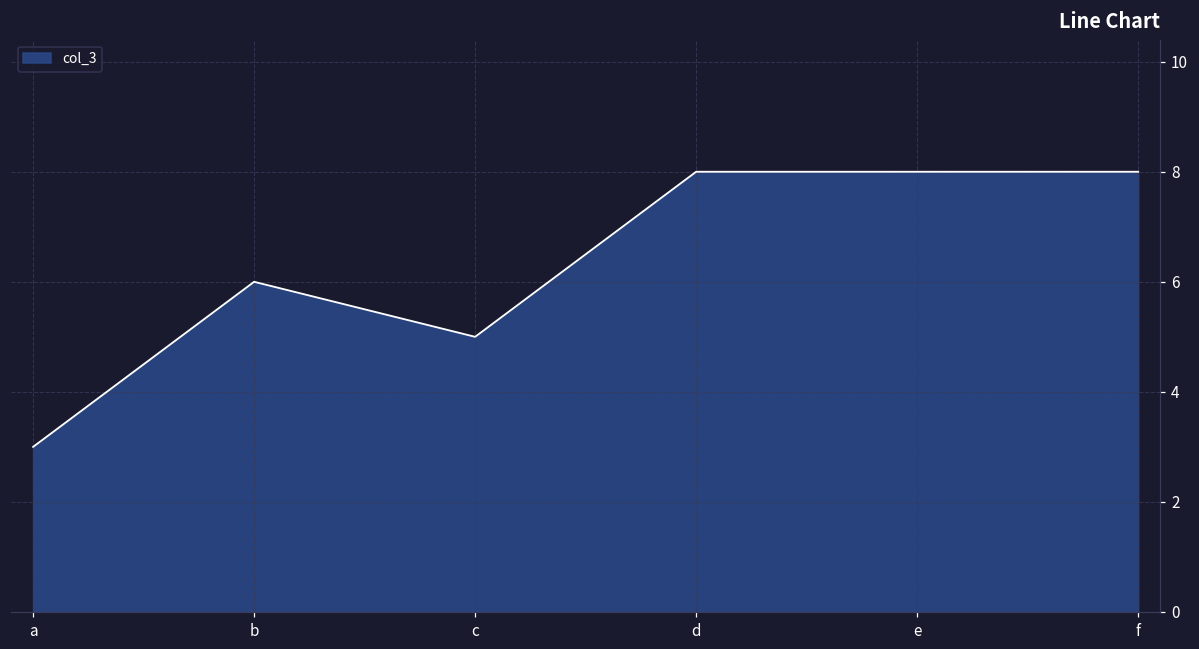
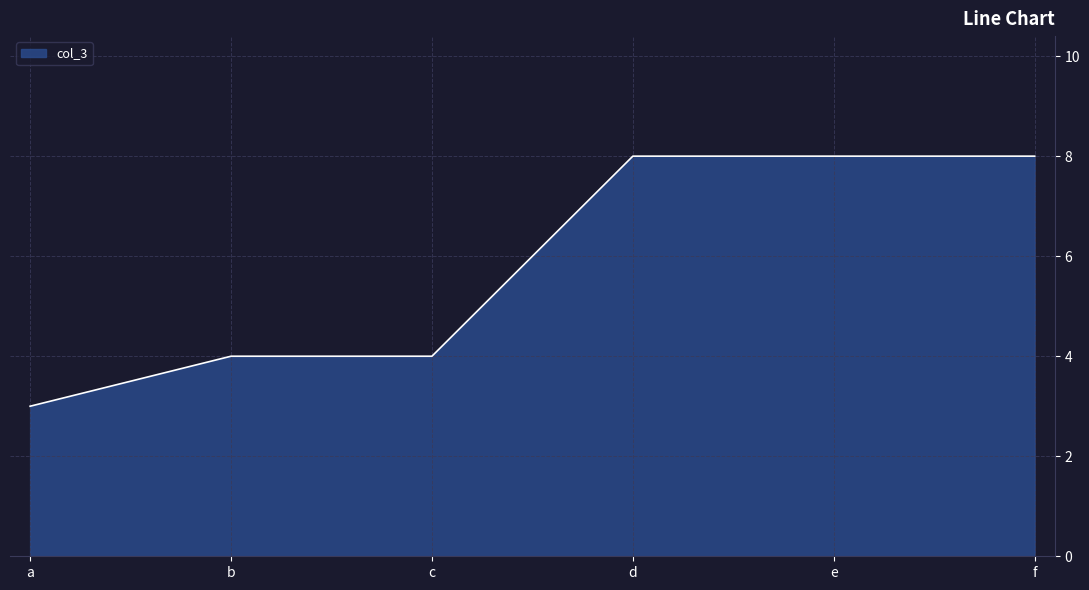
b: 6 -> 4
c: 5 -> 4
